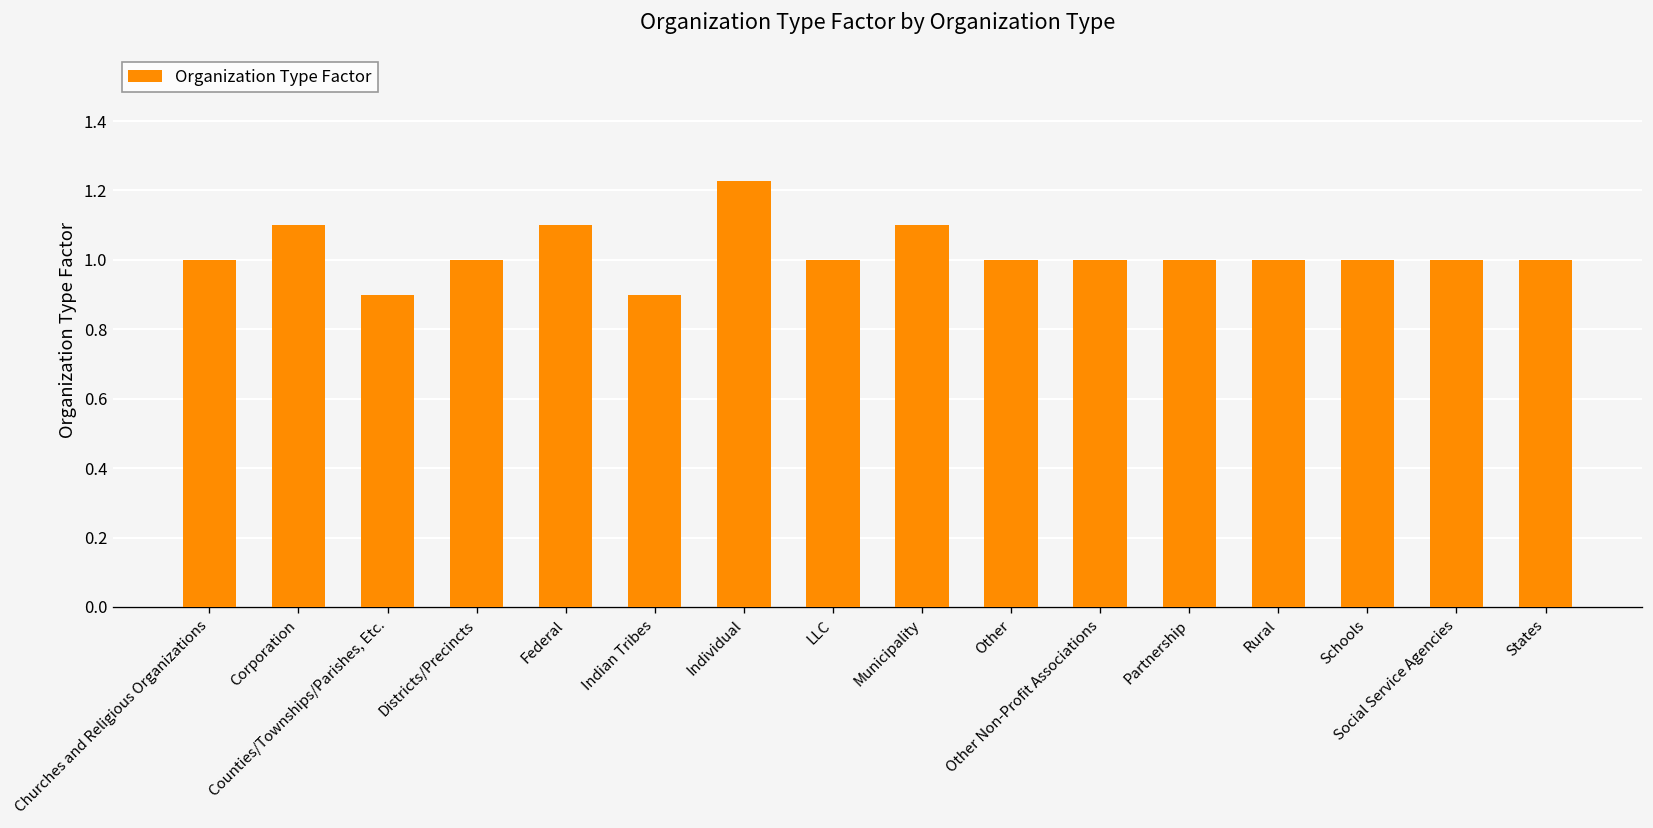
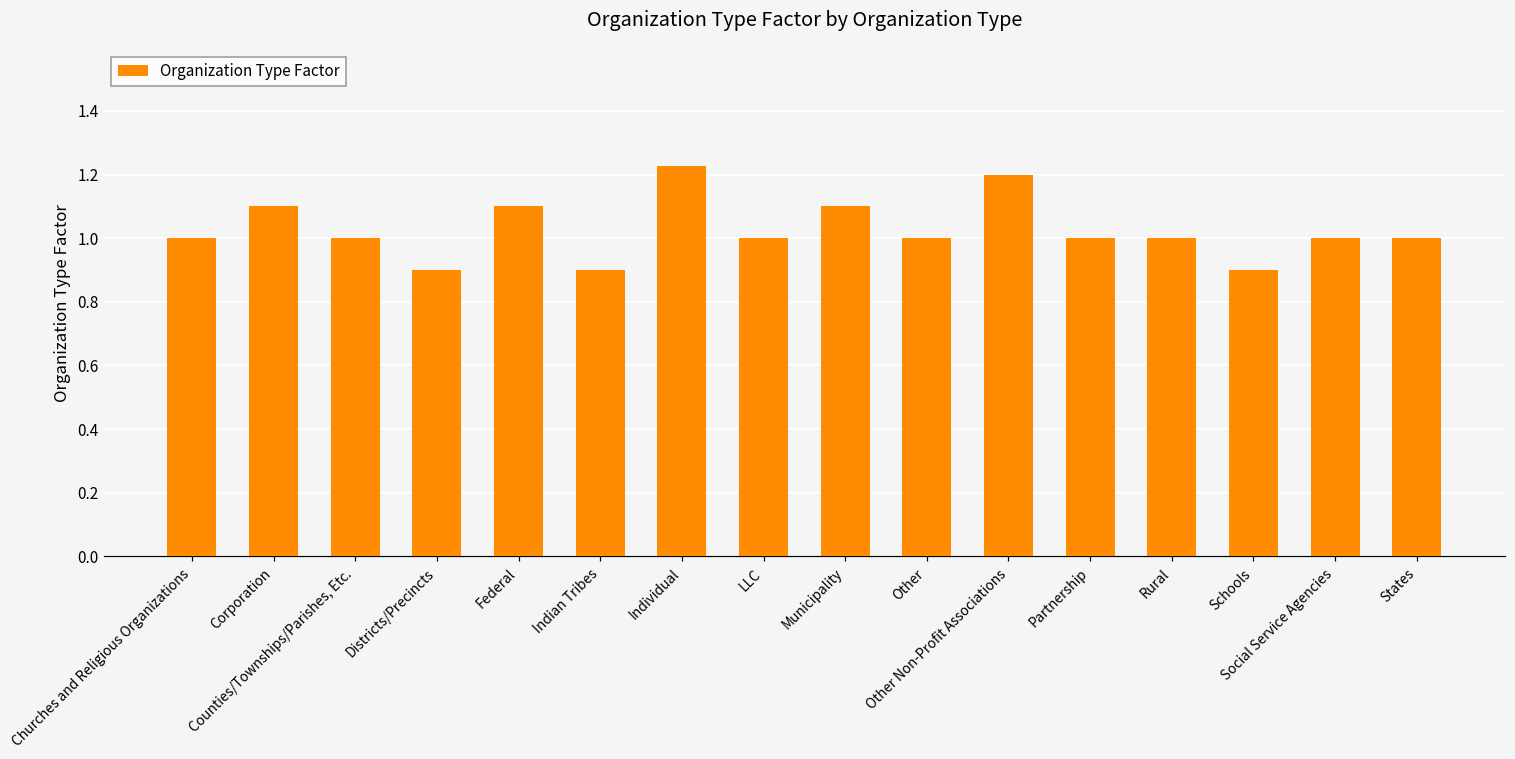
Counties/Townships/Parishes, Etc.: 0.9 -> 1.0
Districts/Precincts: 1.0 -> 0.9
Other Non-Profit Associations: 1.0 -> 1.2
Schools: 1.0 -> 0.9
